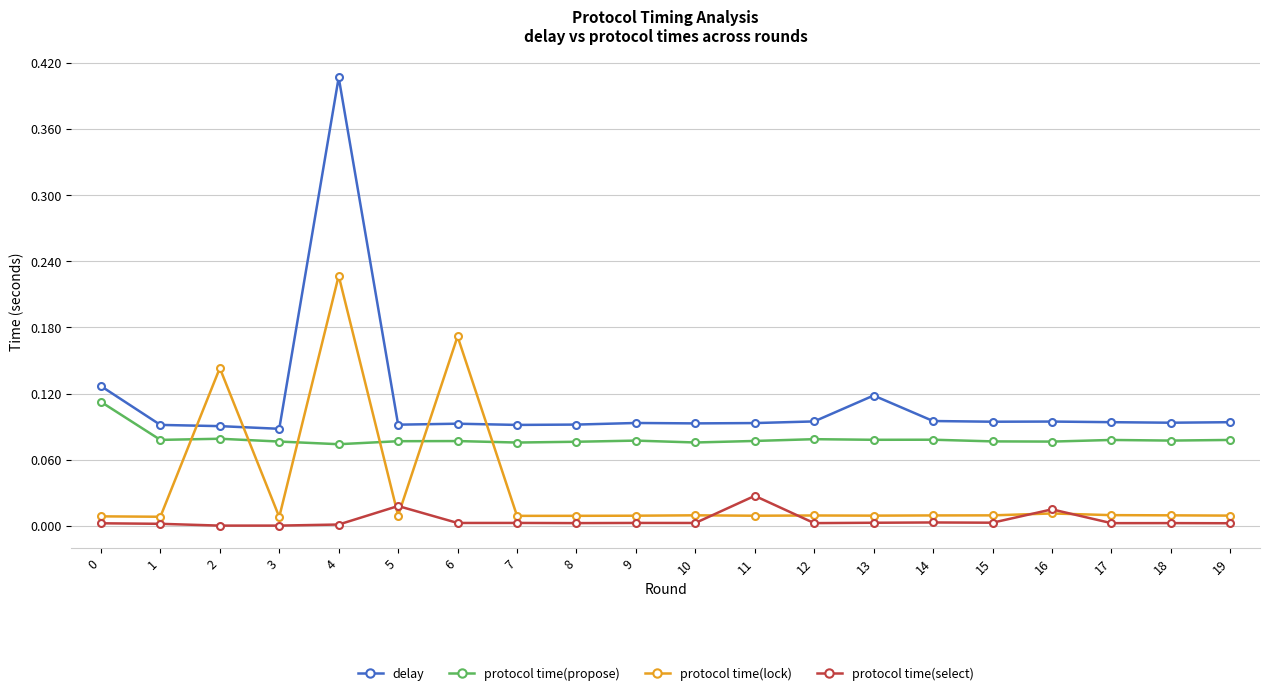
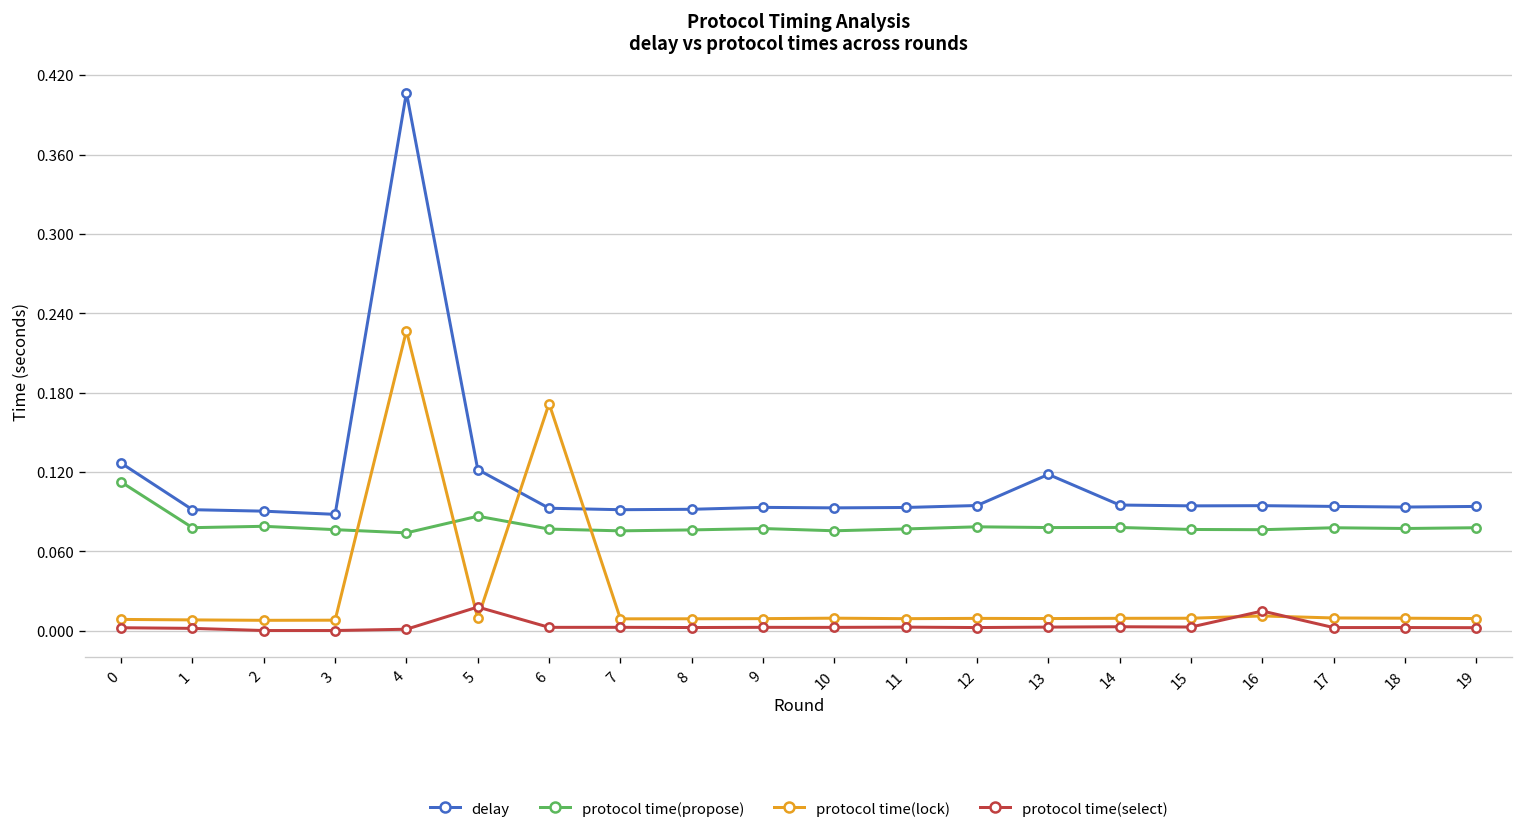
protocol time(lock), 2: 0.143 -> 0.008
delay, 5: 0.092 -> 0.122
protocol time(propose), 5: 0.077 -> 0.087
protocol time(select), 11: 0.027 -> 0.003
